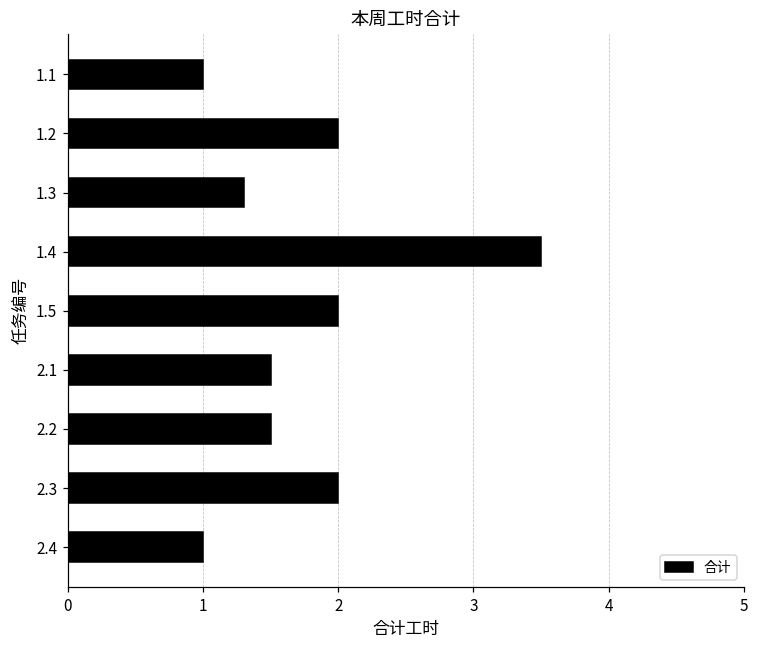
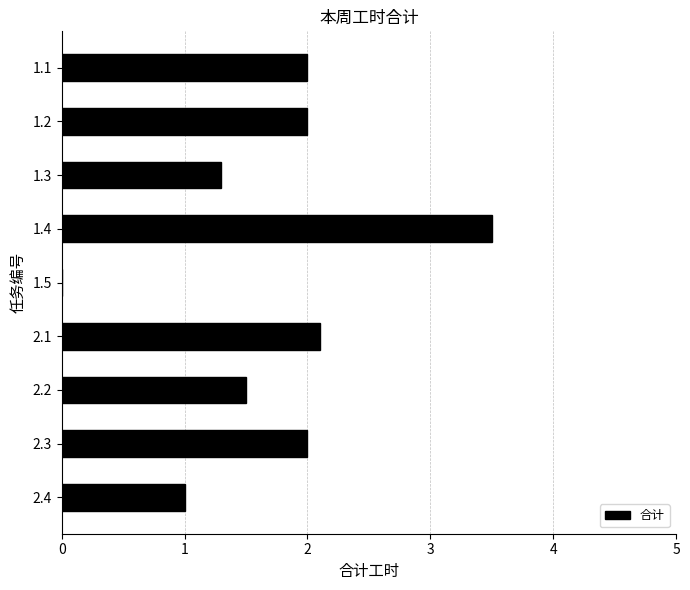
1.1: 1 -> 2
1.5: 2 -> 0
2.1: 1.5 -> 2.1
